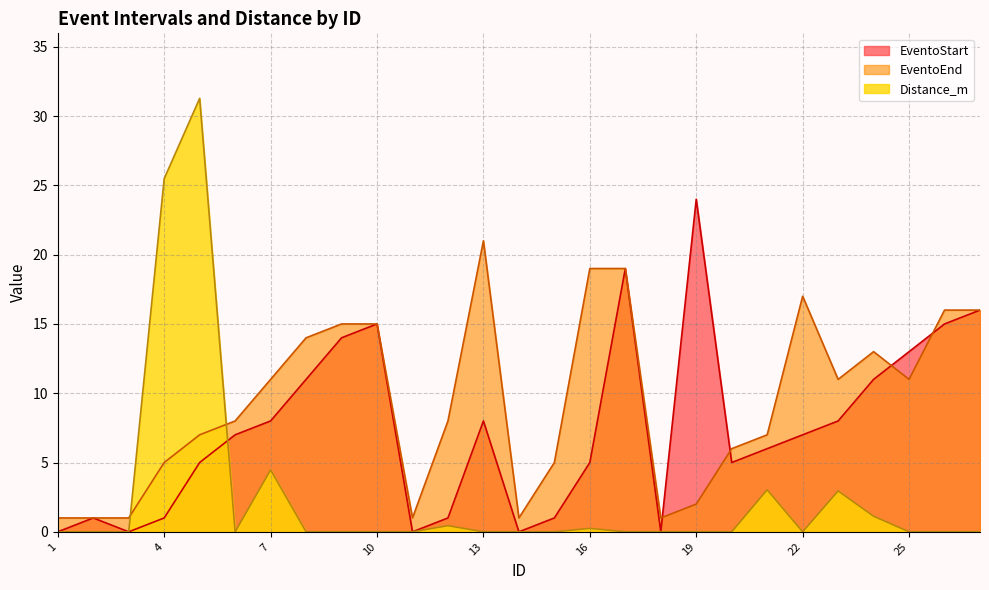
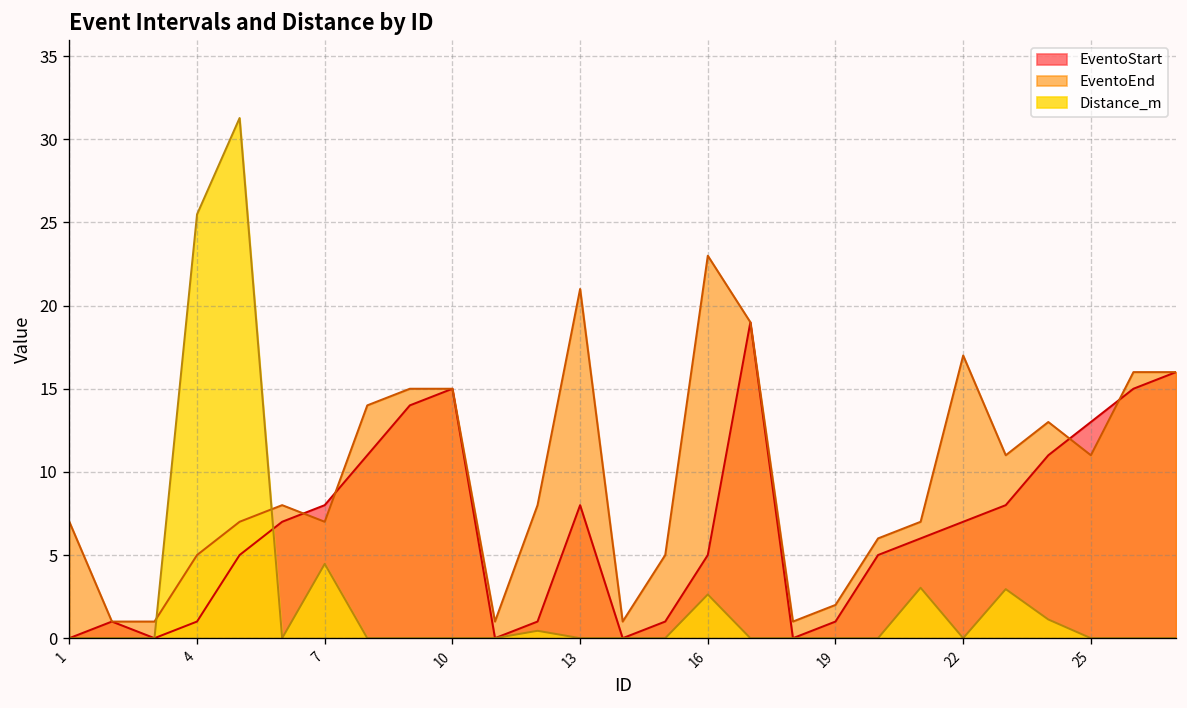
EventoEnd, 1: 1 -> 7
EventoEnd, 7: 11 -> 7
EventoEnd, 16: 19 -> 23
Distance_m, 16: 0.2 -> 2.6
EventoStart, 19: 24 -> 1
